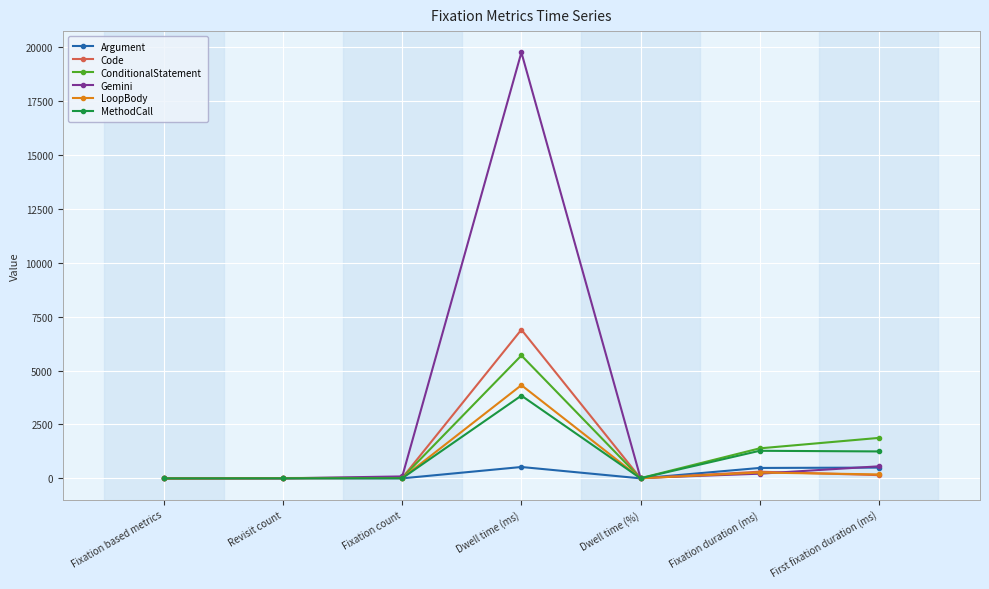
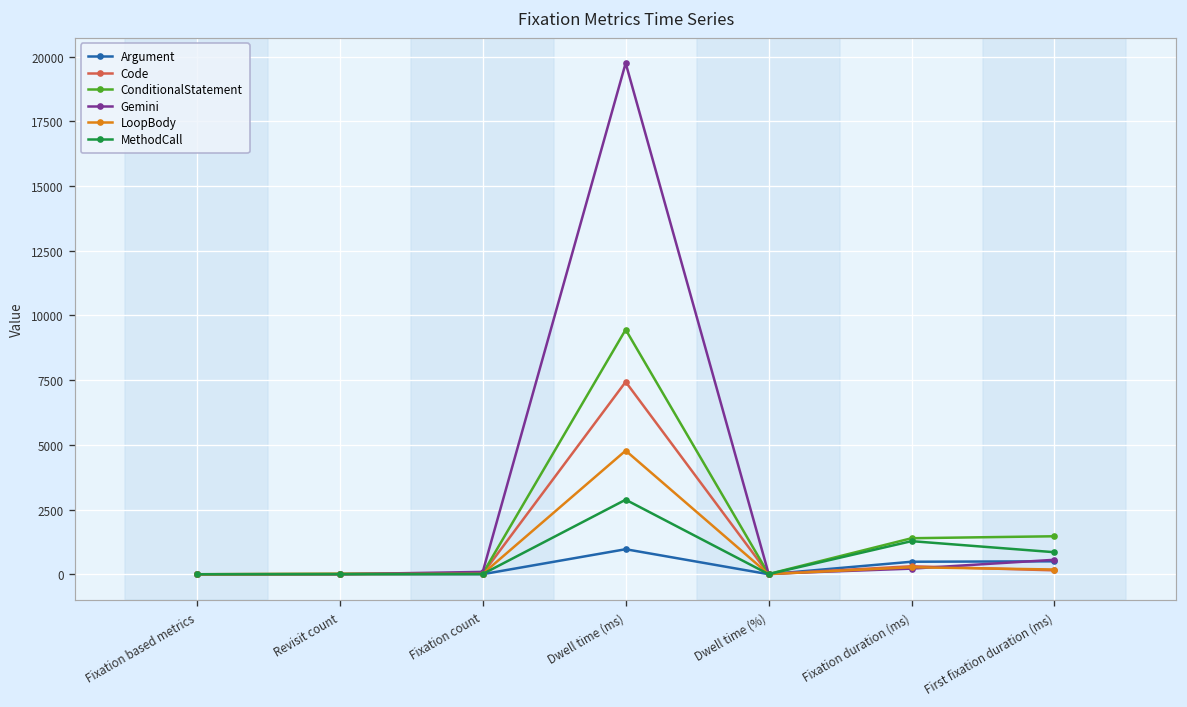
Argument, Dwell time (ms): 500 -> 1000
Code, Dwell time (ms): 6900 -> 7400
ConditionalStatement, Dwell time (ms): 5700 -> 9500
LoopBody, Dwell time (ms): 4300 -> 4800
MethodCall, Dwell time (ms): 3800 -> 2900
ConditionalStatement, First fixation duration (ms): 1900 -> 1500
MethodCall, First fixation duration (ms): 1200 -> 900
